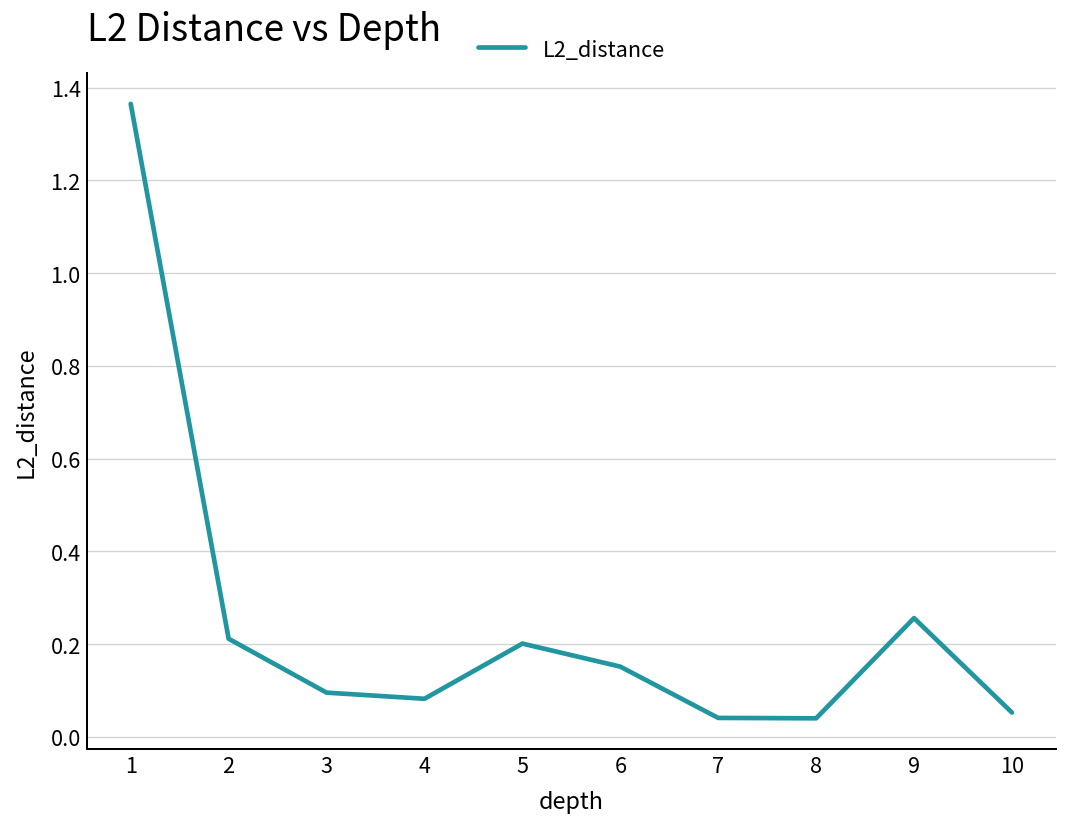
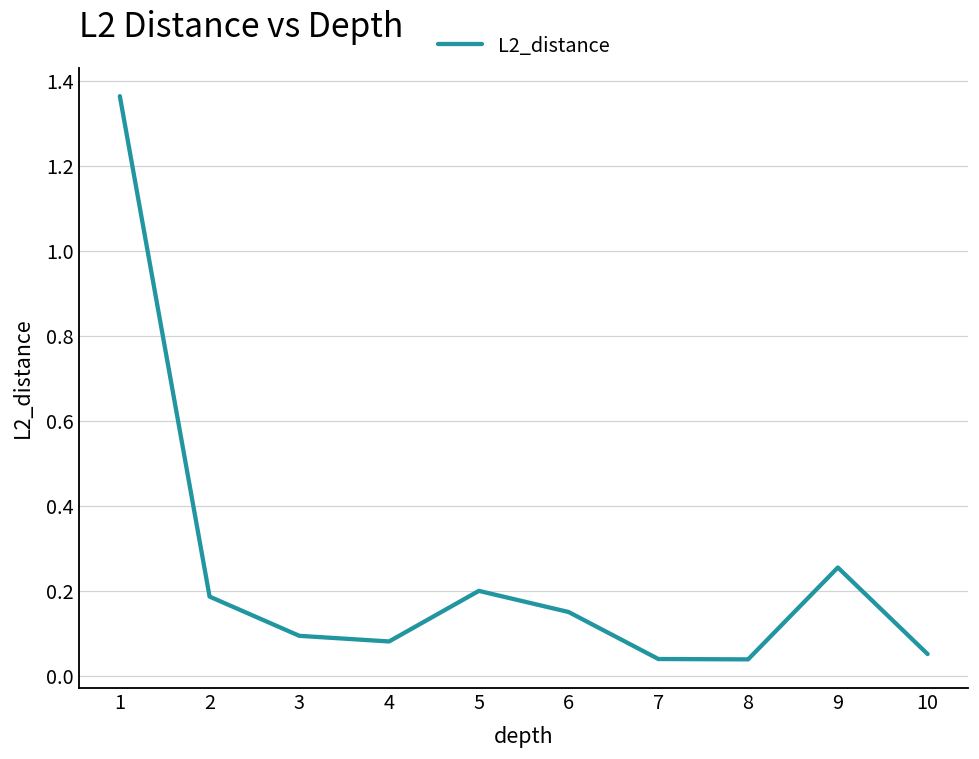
2: 0.21 -> 0.19
